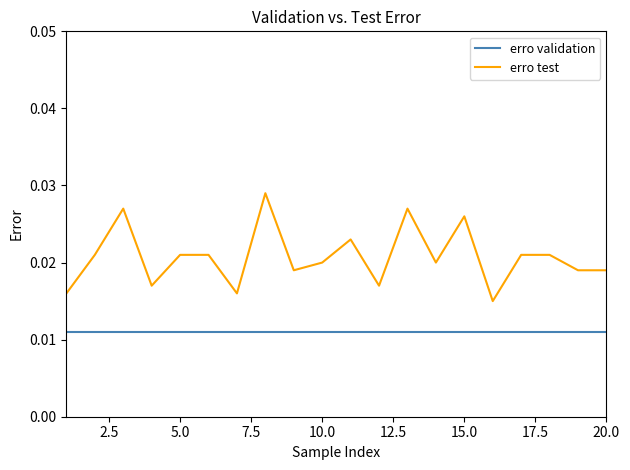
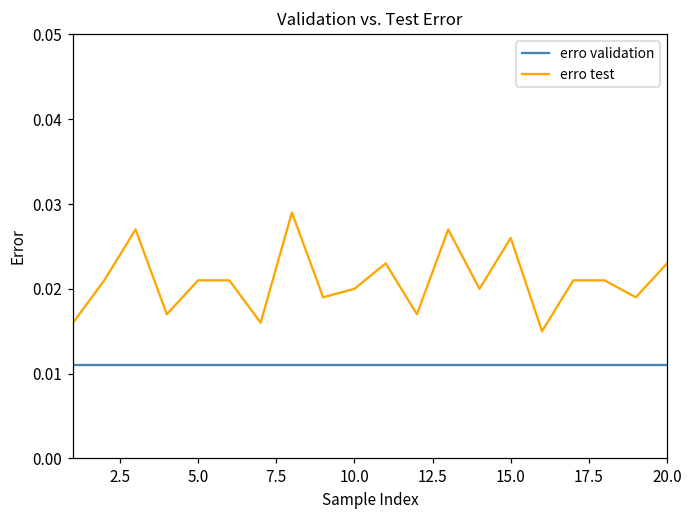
erro test, 20.0: 0.019 -> 0.023
